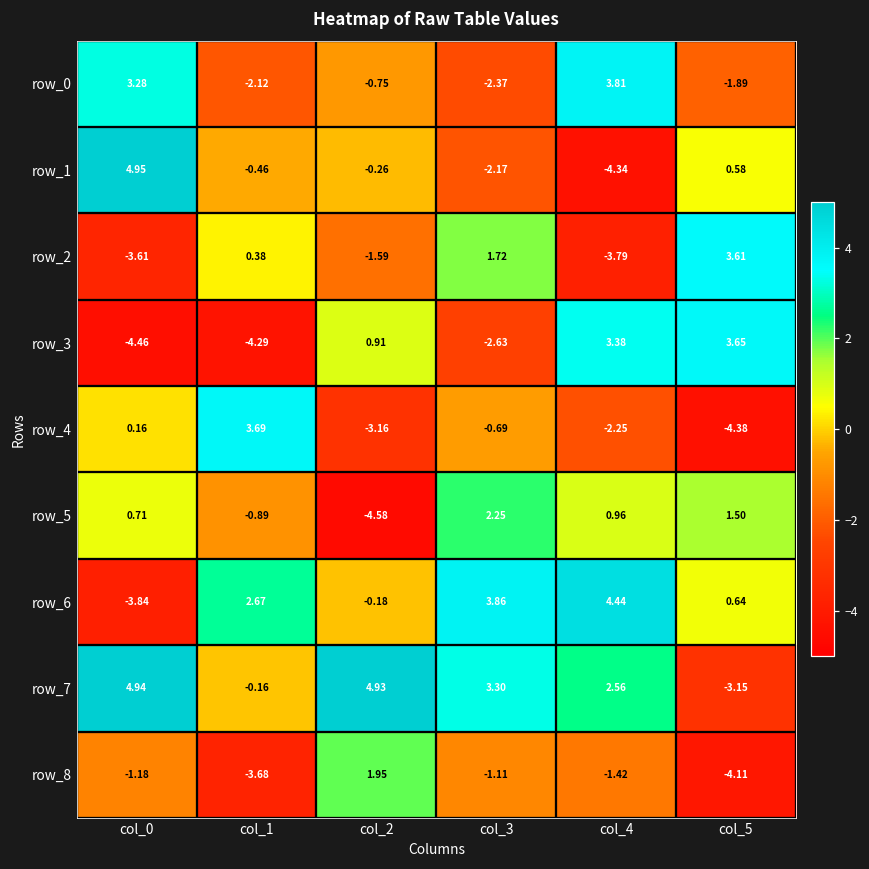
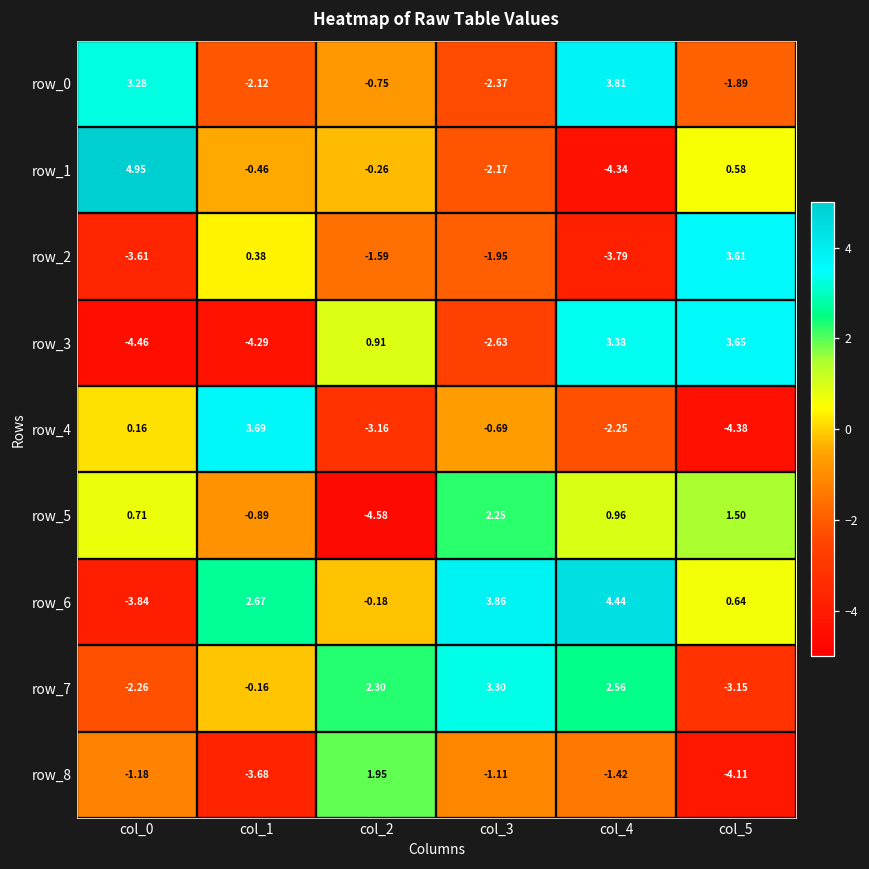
row_2, col_3: 1.72 -> -1.95
row_7, col_0: 4.94 -> -2.26
row_7, col_2: 4.93 -> 2.30
